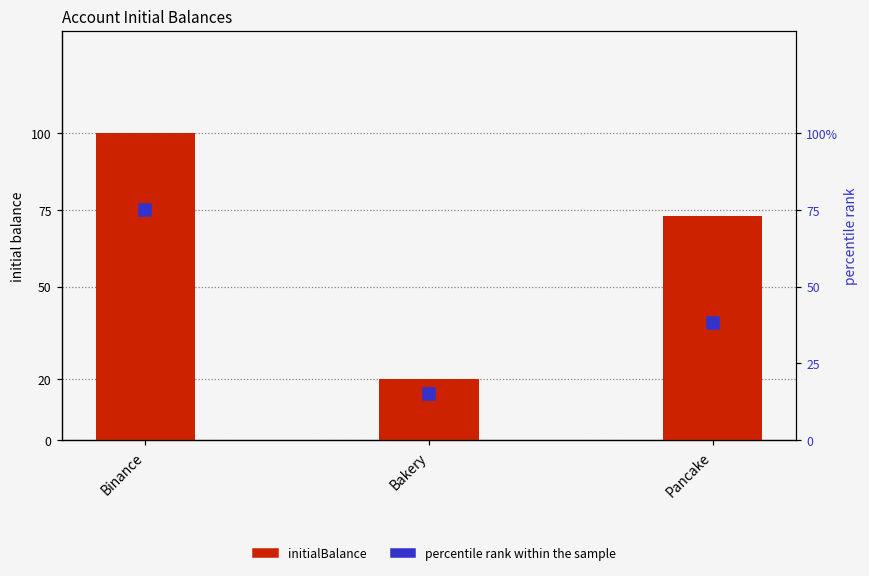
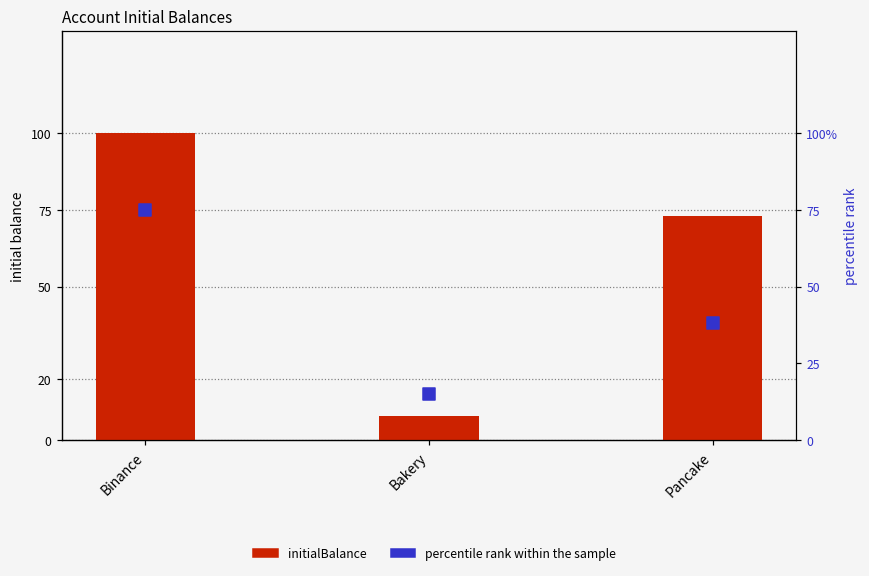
initialBalance, Bakery: 20 -> 8
